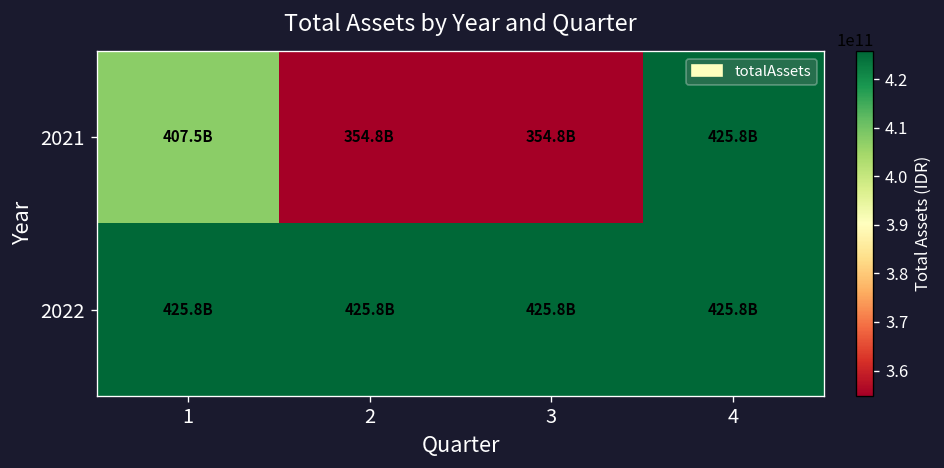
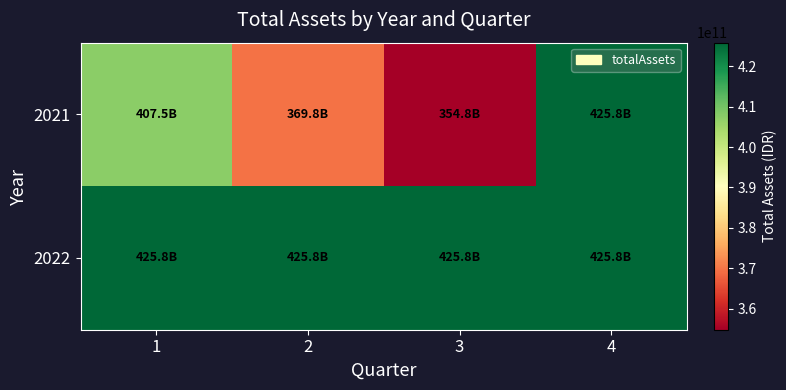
2021, 2: 354.8B -> 369.8B
